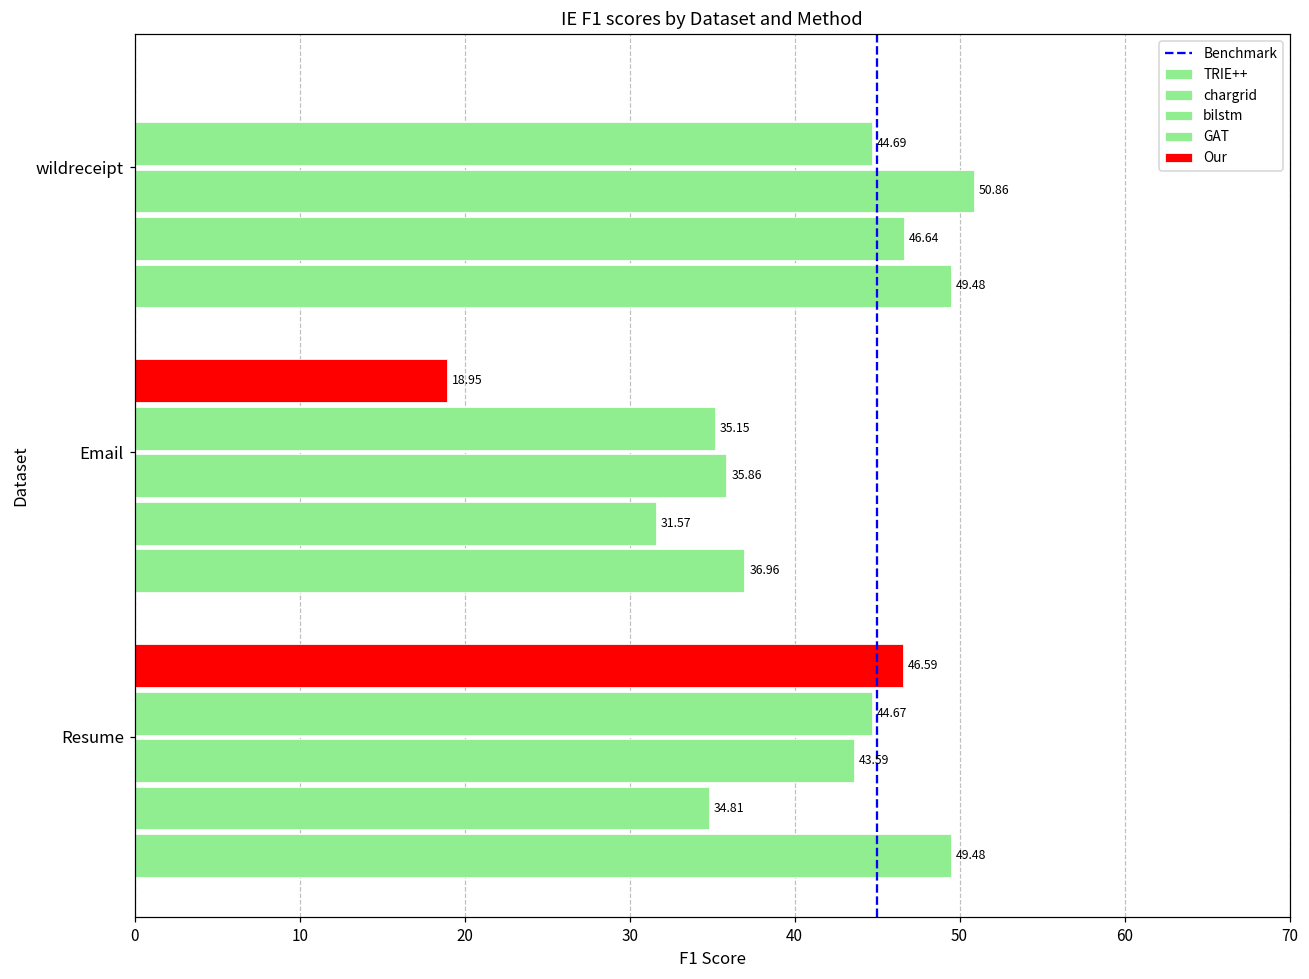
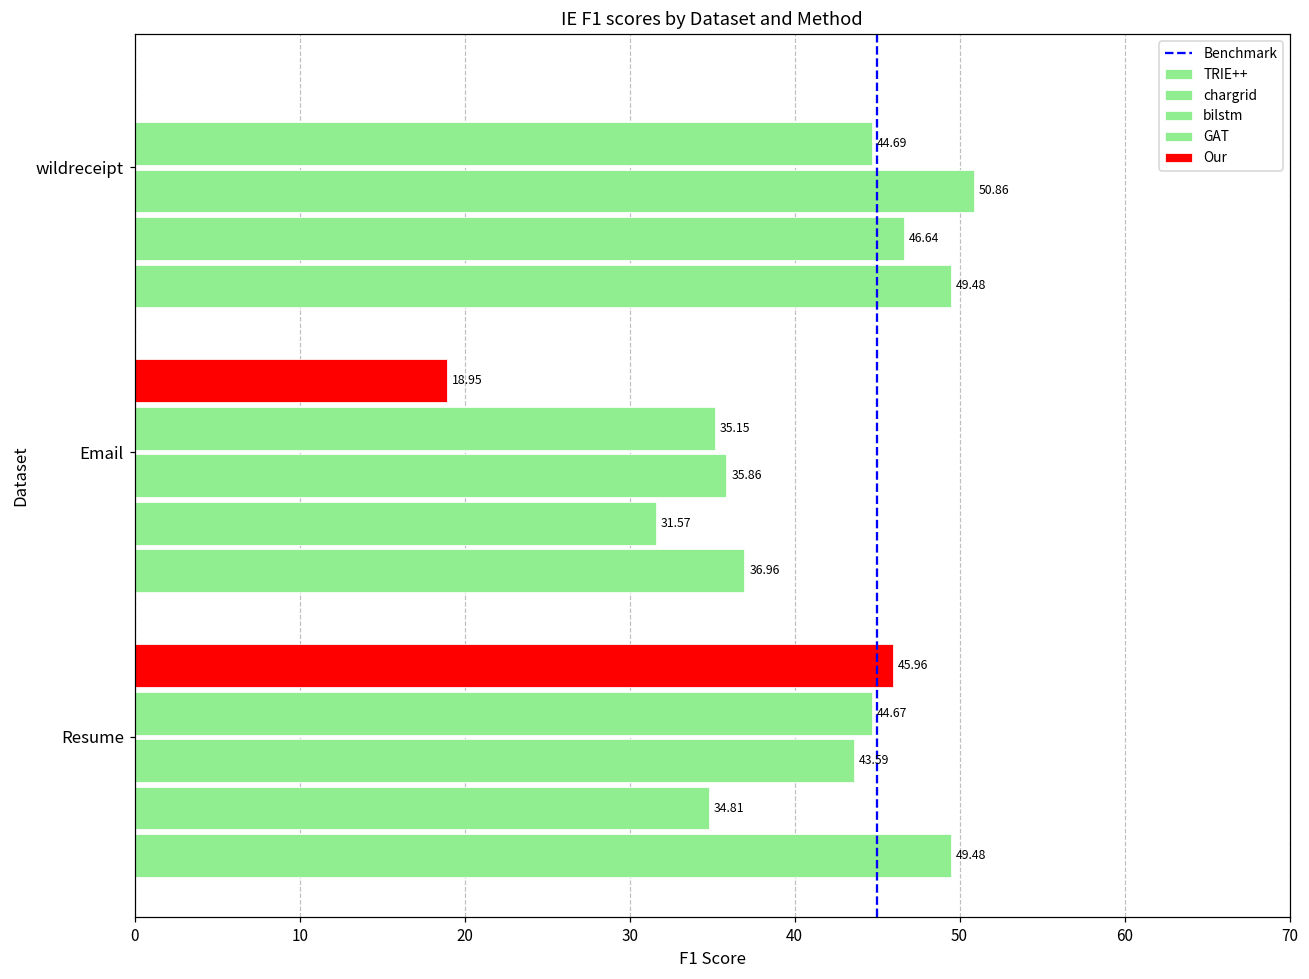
Our, Resume: 46.59 -> 45.96
